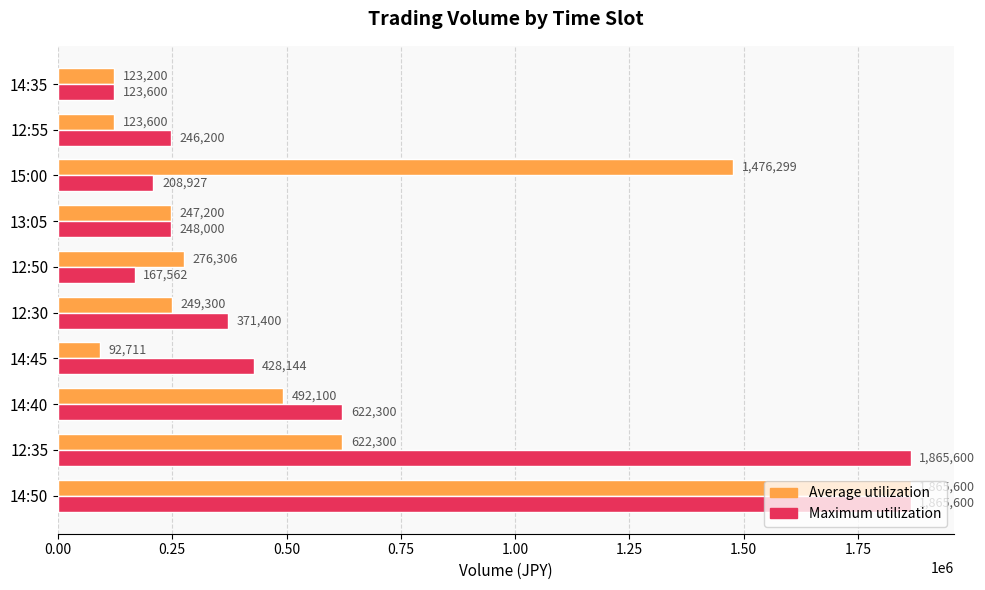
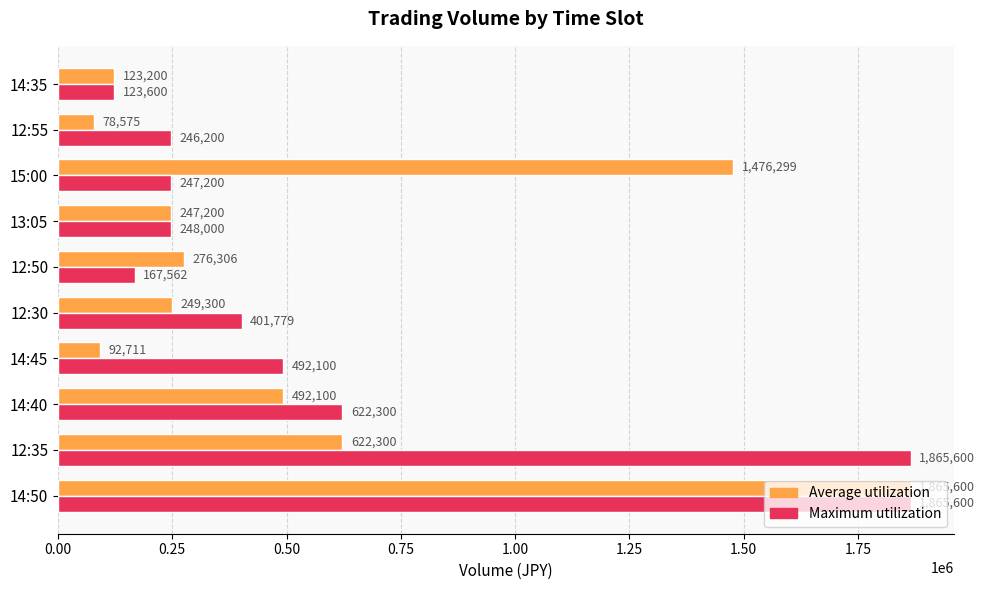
Average utilization, 12:55: 123,600 -> 78,575
Maximum utilization, 15:00: 208,927 -> 247,200
Maximum utilization, 12:30: 371,400 -> 401,779
Maximum utilization, 14:45: 428,144 -> 492,100
